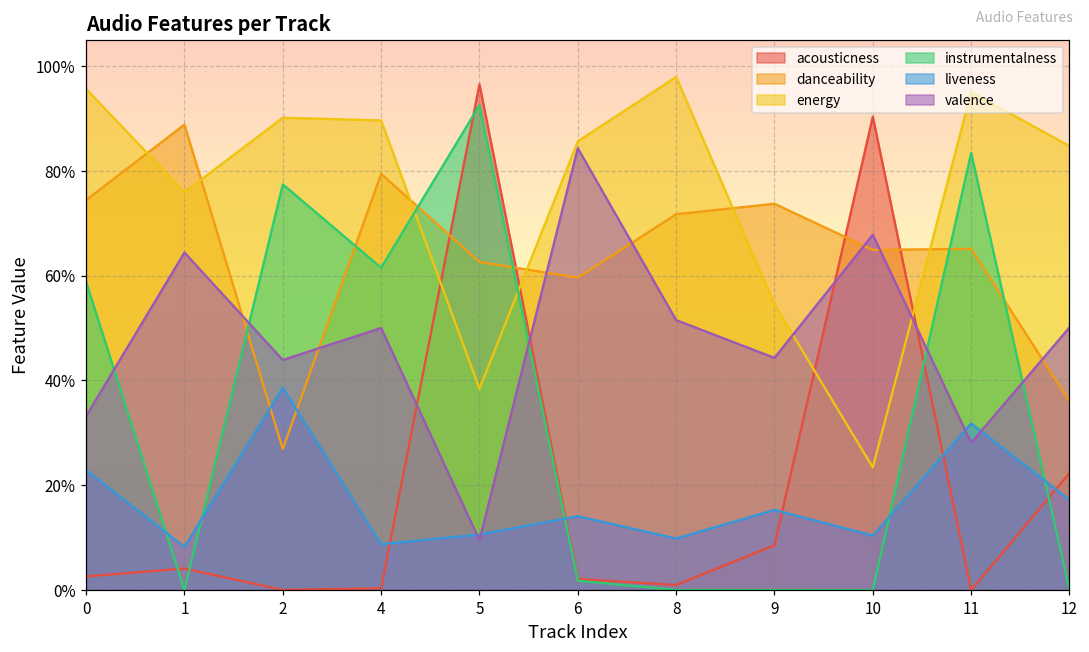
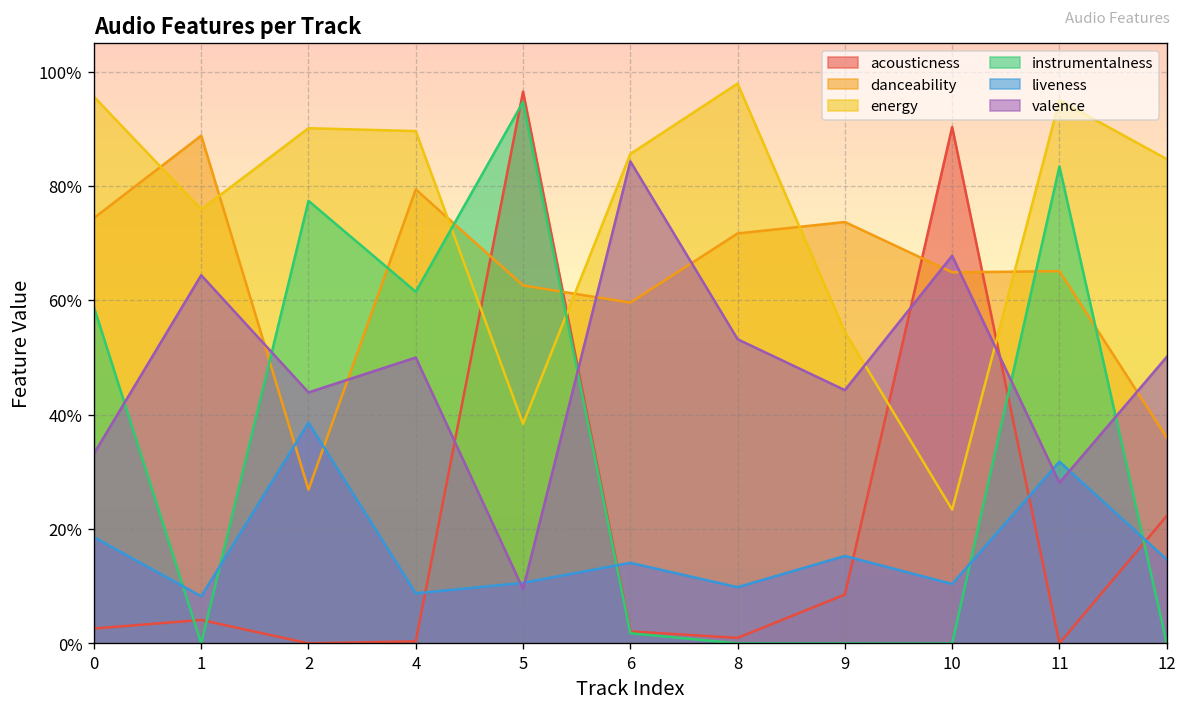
liveness, 0: 23% -> 19%
instrumentalness, 5: 93% -> 95%
valence, 8: 52% -> 53%
liveness, 12: 17% -> 15%
